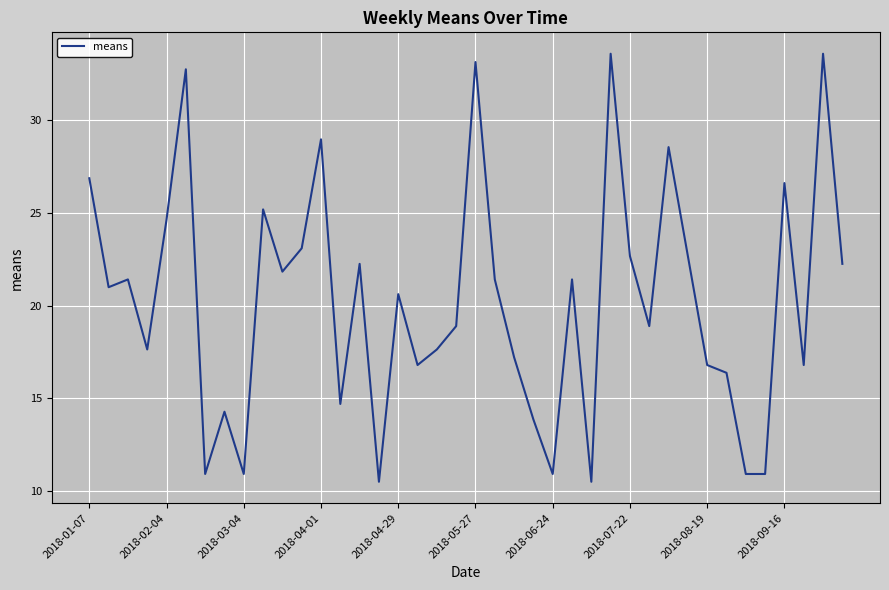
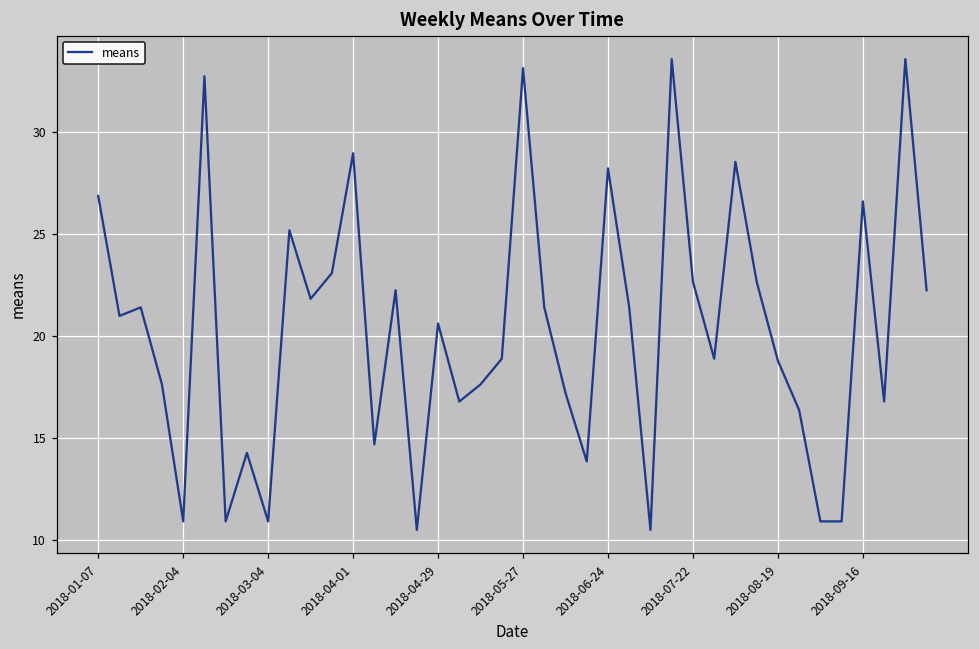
2018-02-04: 24.7 -> 10.9
2018-06-24: 10.9 -> 28.2
2018-08-19: 16.8 -> 18.8
